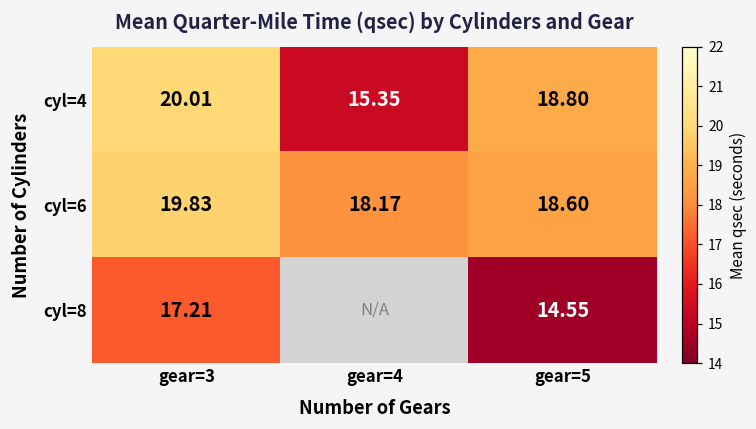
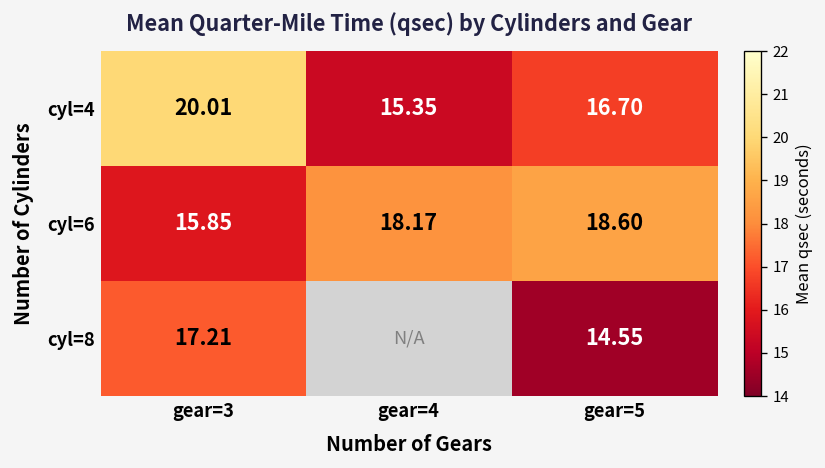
cyl=4, gear=5: 18.80 -> 16.70
cyl=6, gear=3: 19.83 -> 15.85
